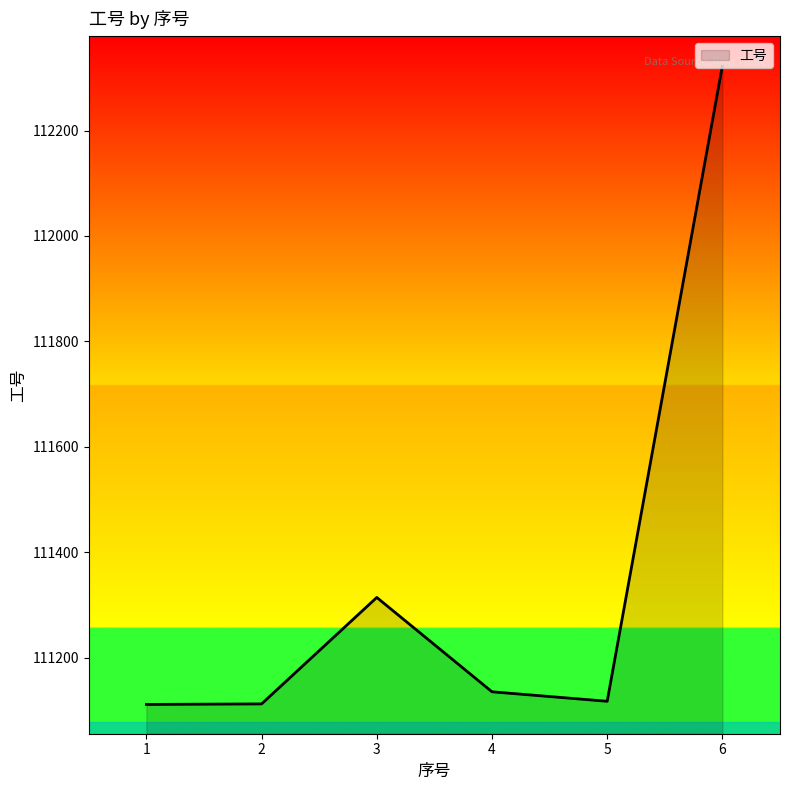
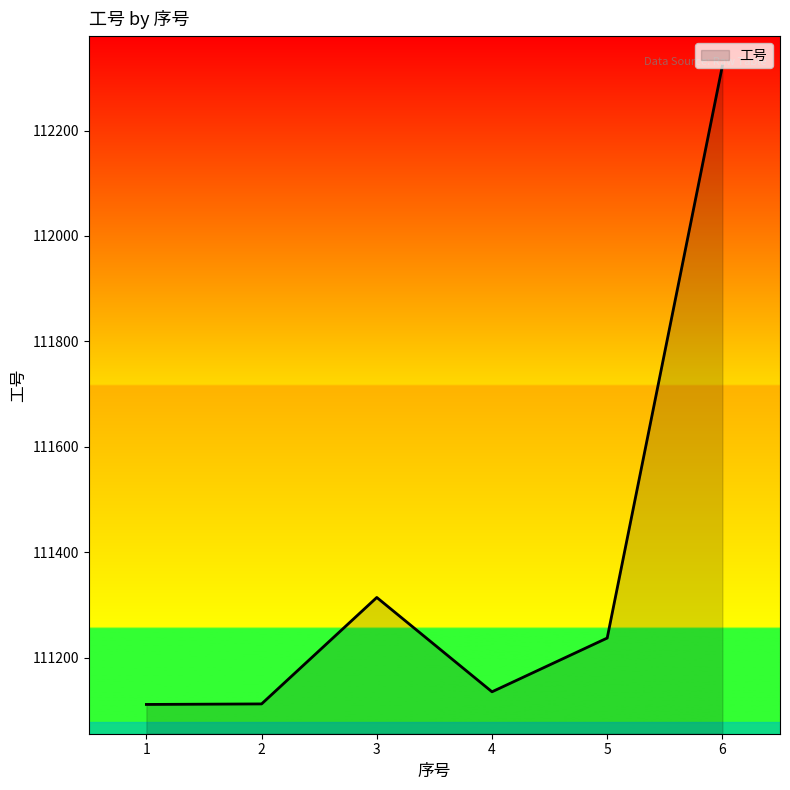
5: 111120 -> 111240
